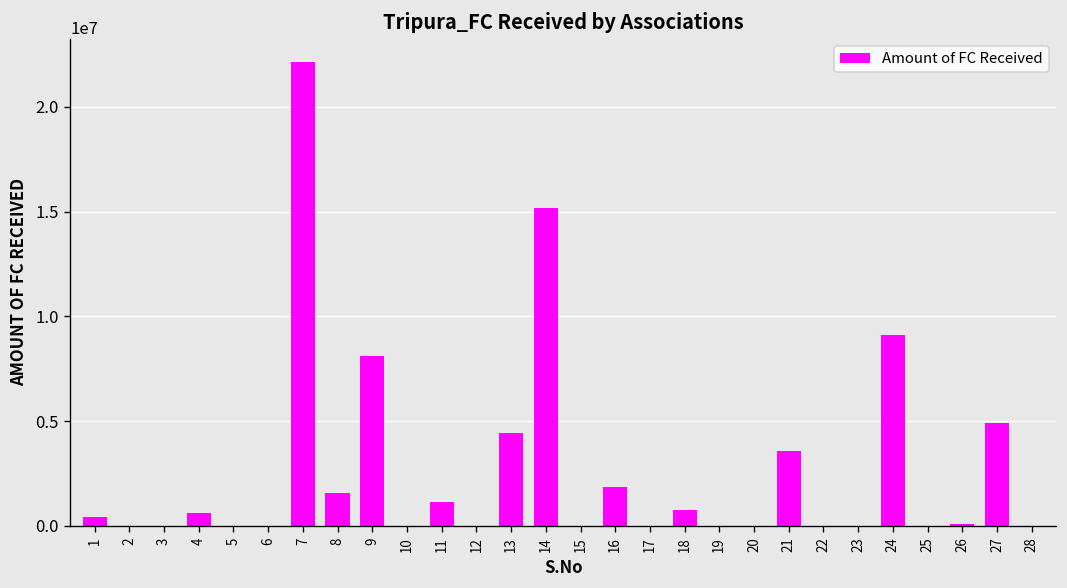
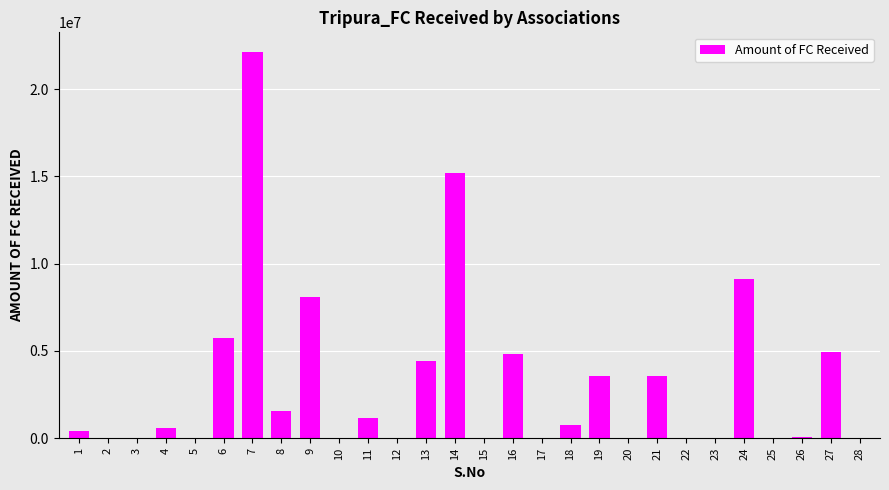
6: 0 -> 5700000
16: 1900000 -> 4800000
19: 0 -> 3500000
